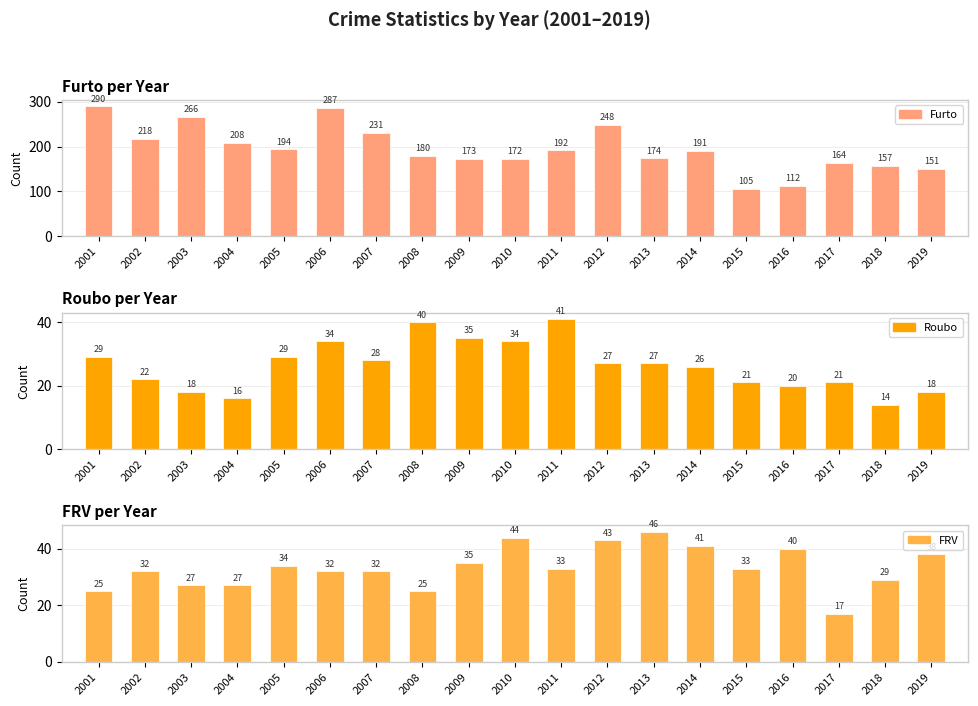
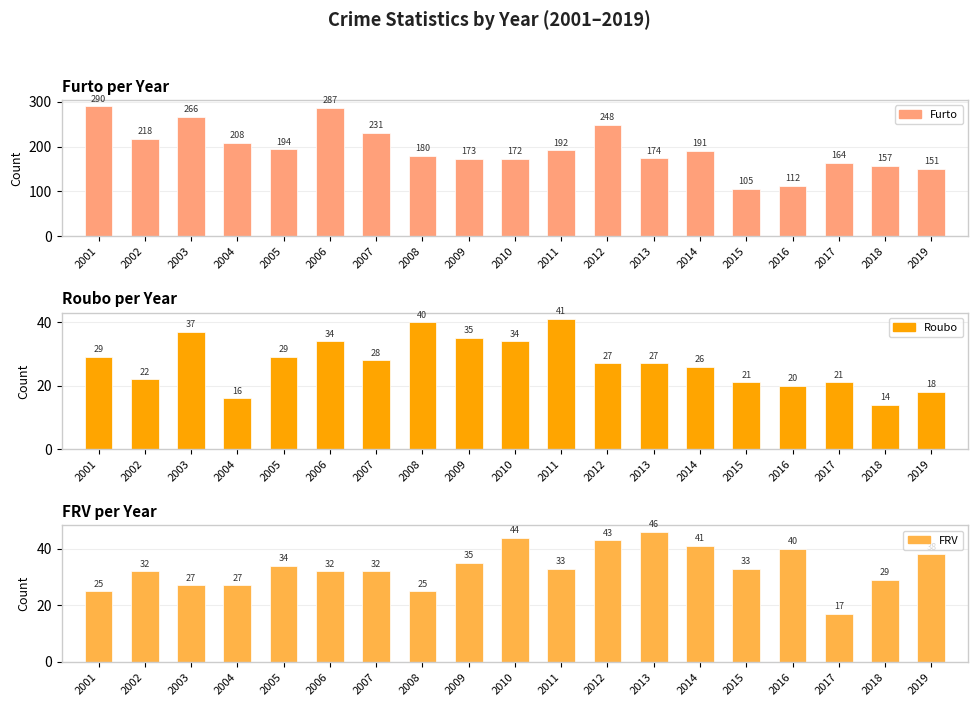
Roubo per Year, 2003: 18 -> 37
